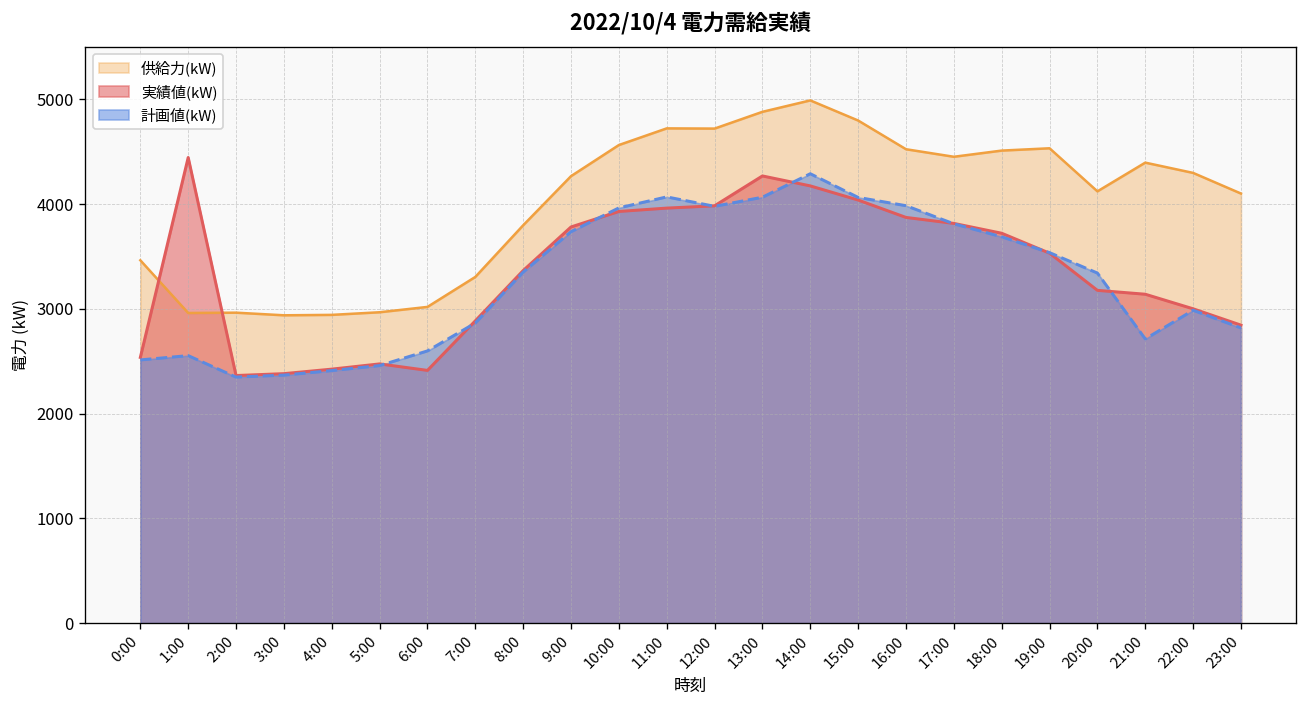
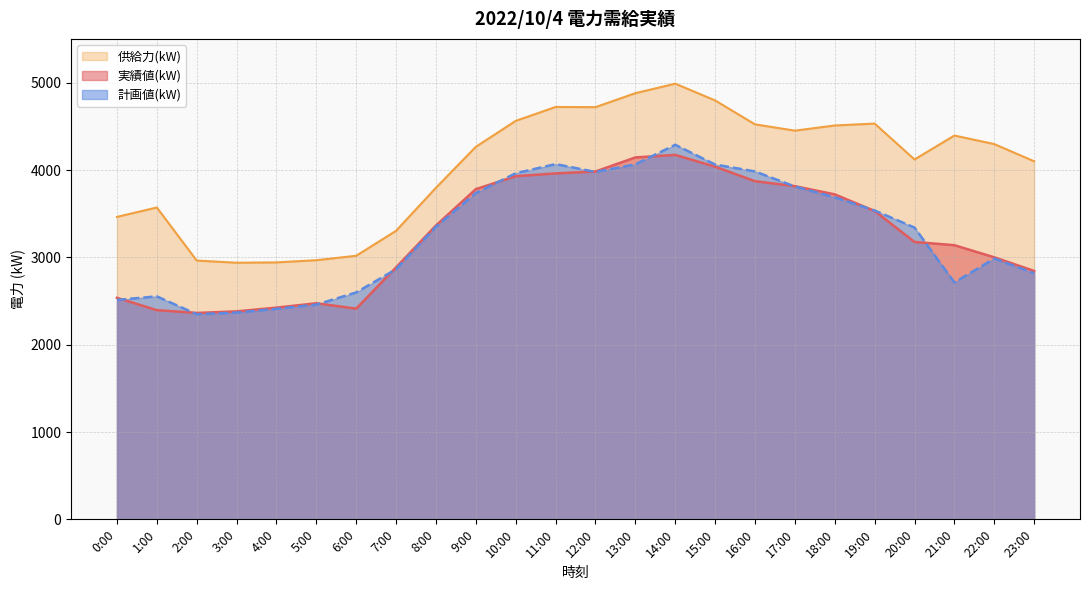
供給力(kW), 1:00: 3000 -> 3600
実績値(kW), 1:00: 4400 -> 2400
実績値(kW), 13:00: 4300 -> 4100
